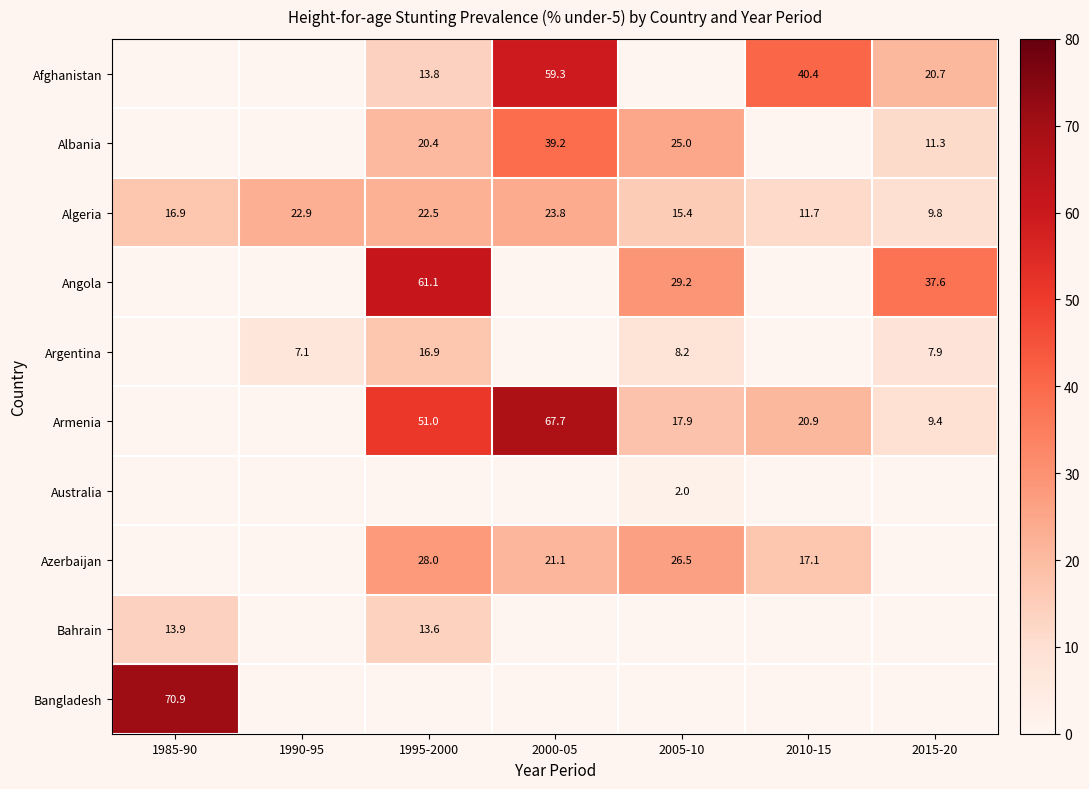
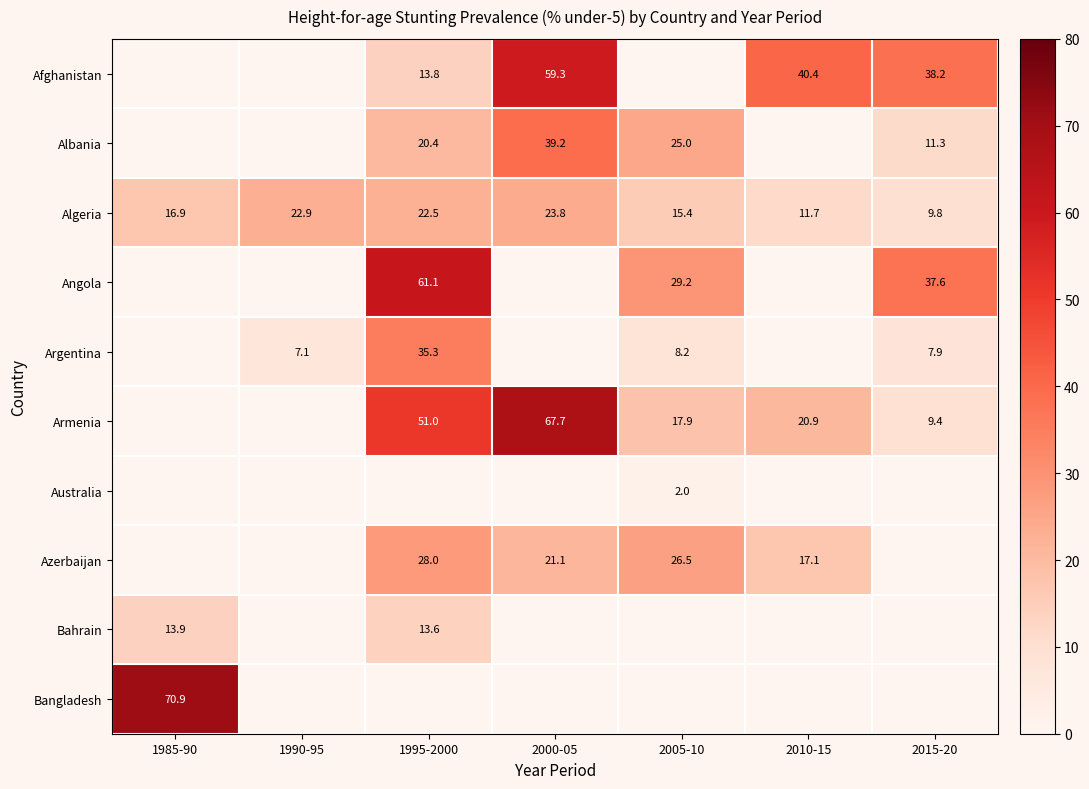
Afghanistan, 2015-20: 20.7 -> 38.2
Argentina, 1995-2000: 16.9 -> 35.3
